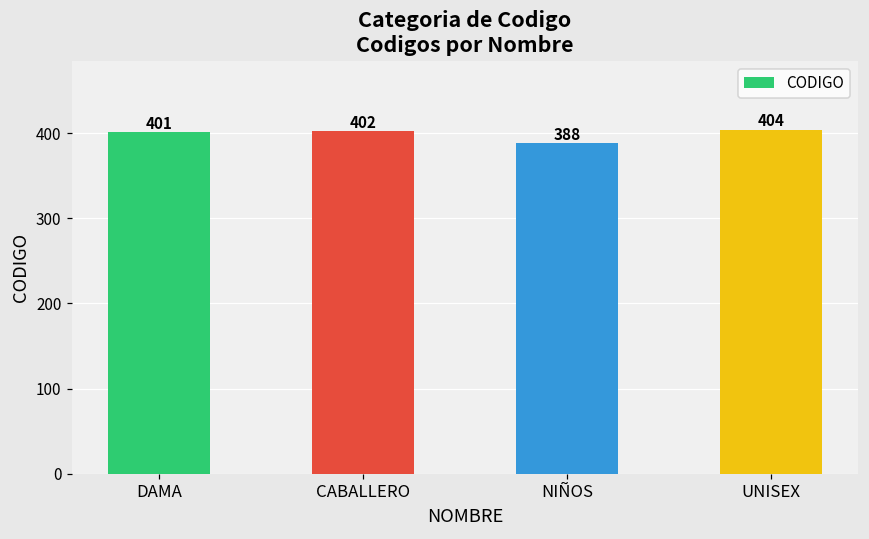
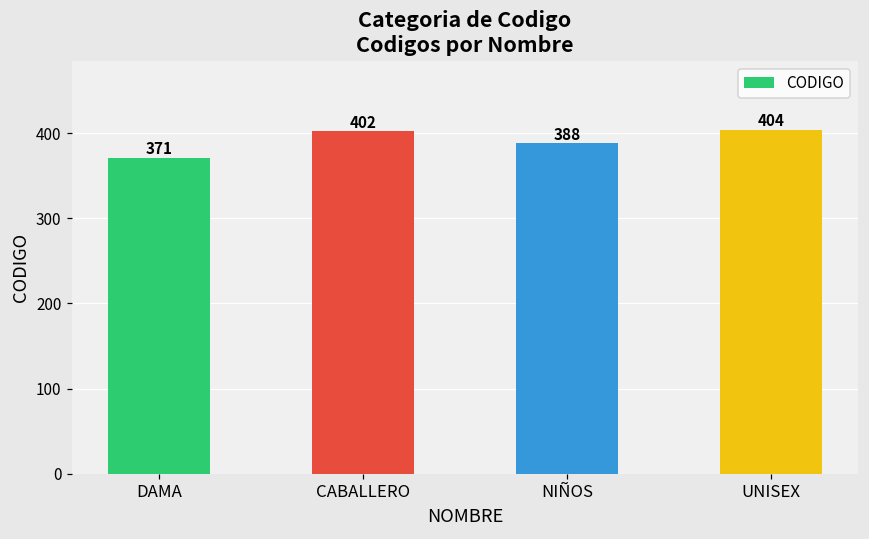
DAMA: 401 -> 371
